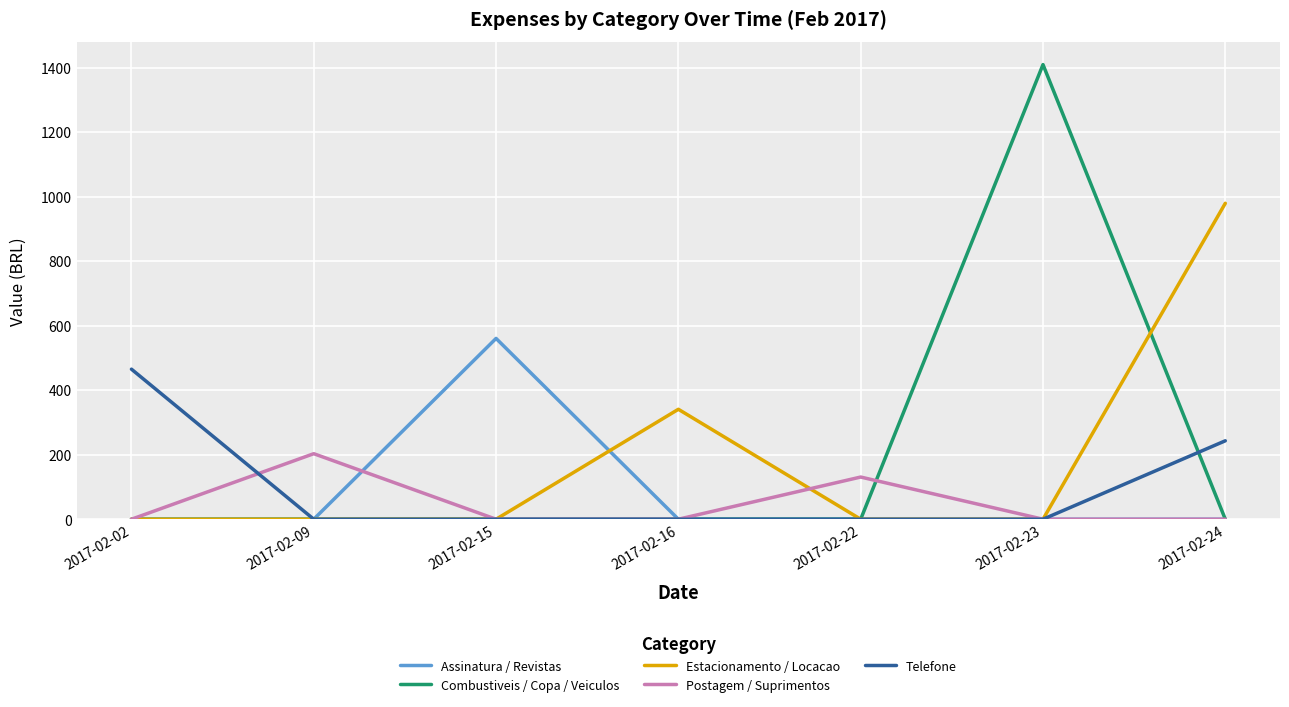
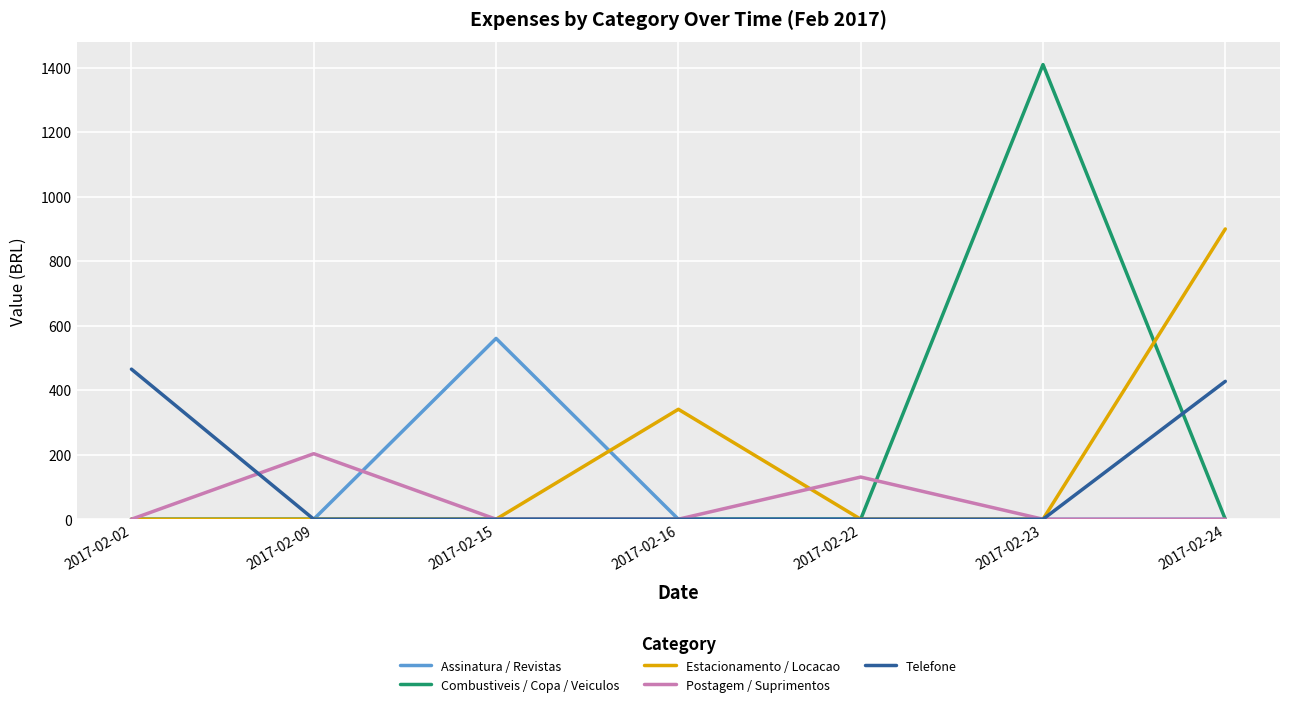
Estacionamento / Locacao, 2017-02-24: 980 -> 900
Telefone, 2017-02-24: 240 -> 430
